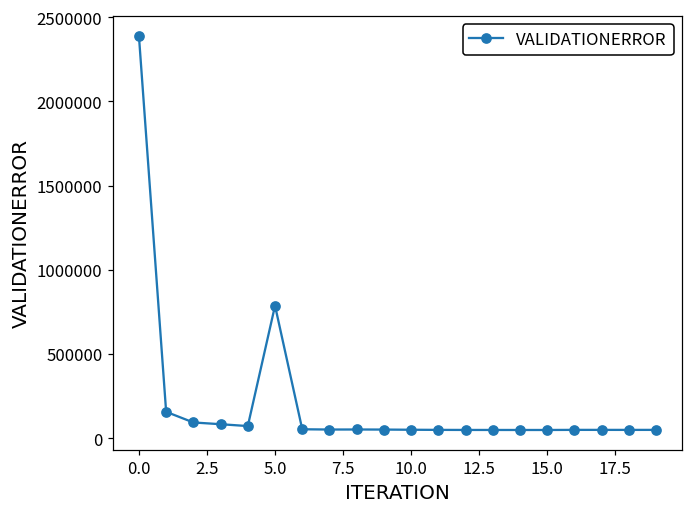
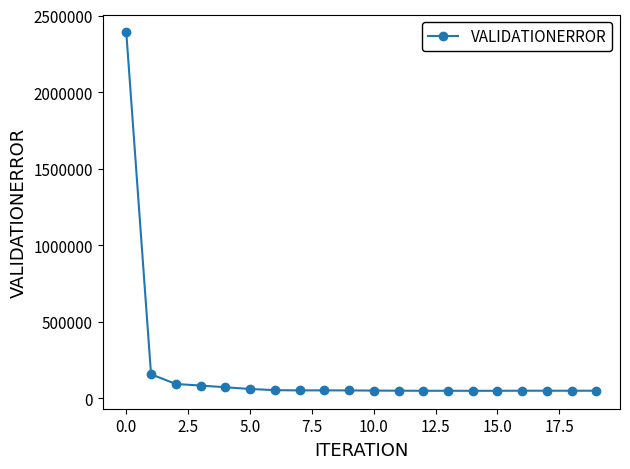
5.0: 790000 -> 60000
